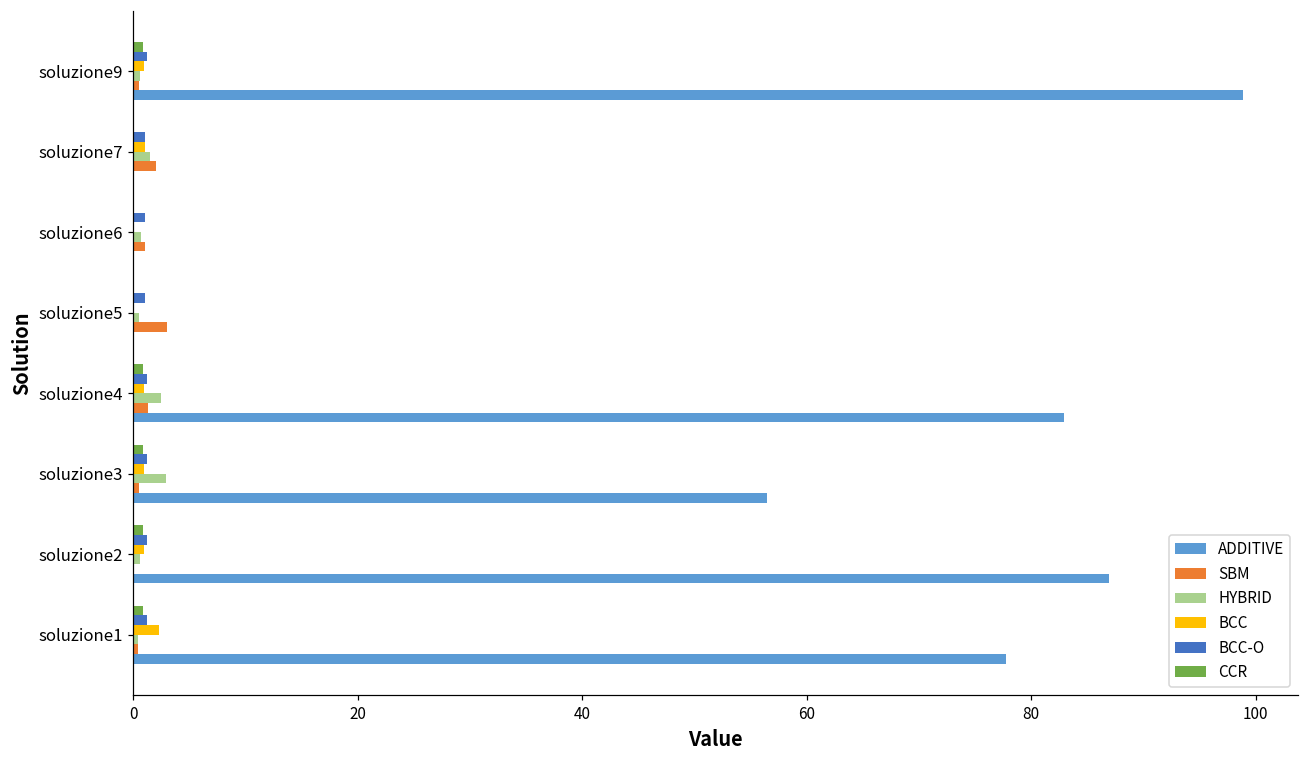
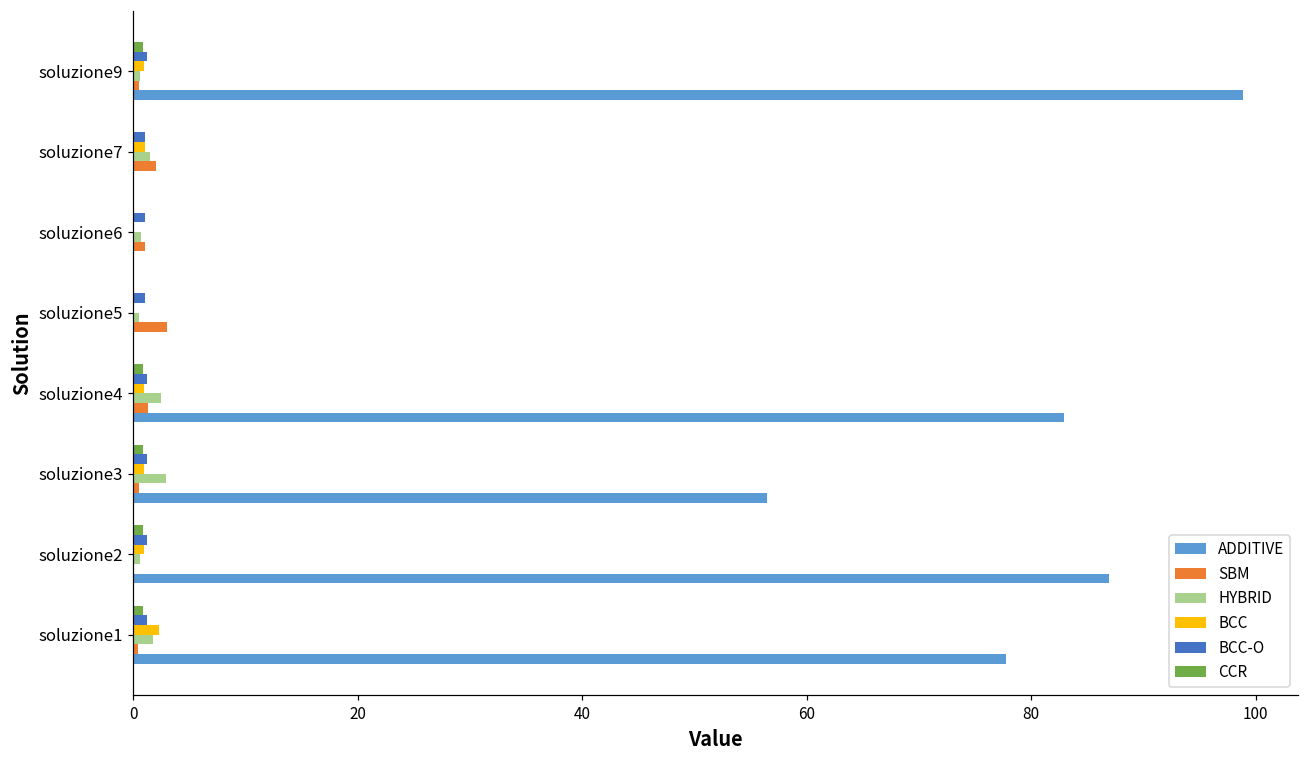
HYBRID, soluzione1: 0.4 -> 1.8
